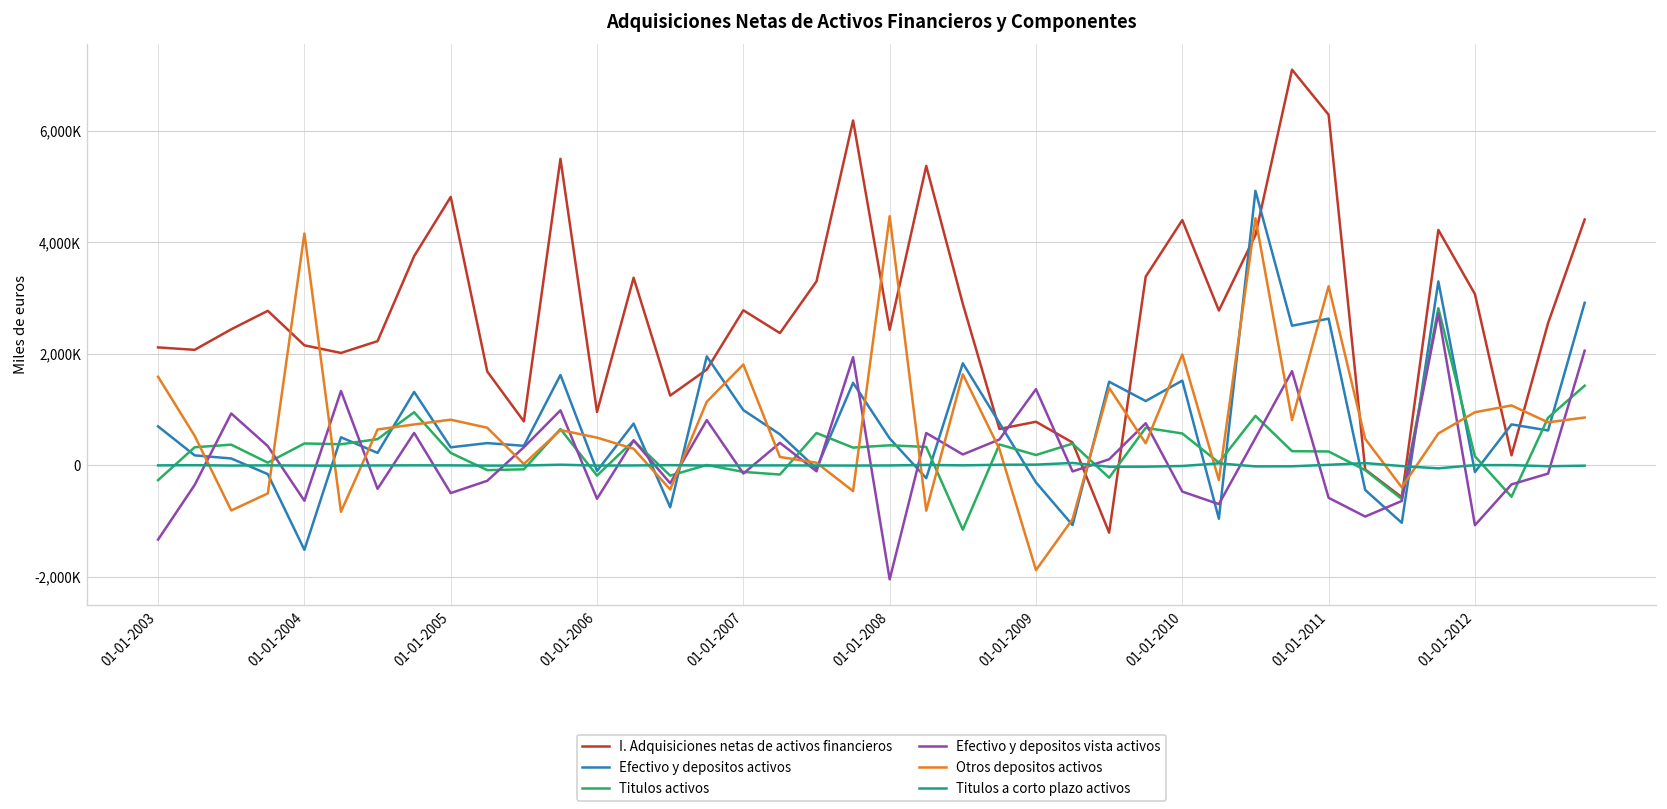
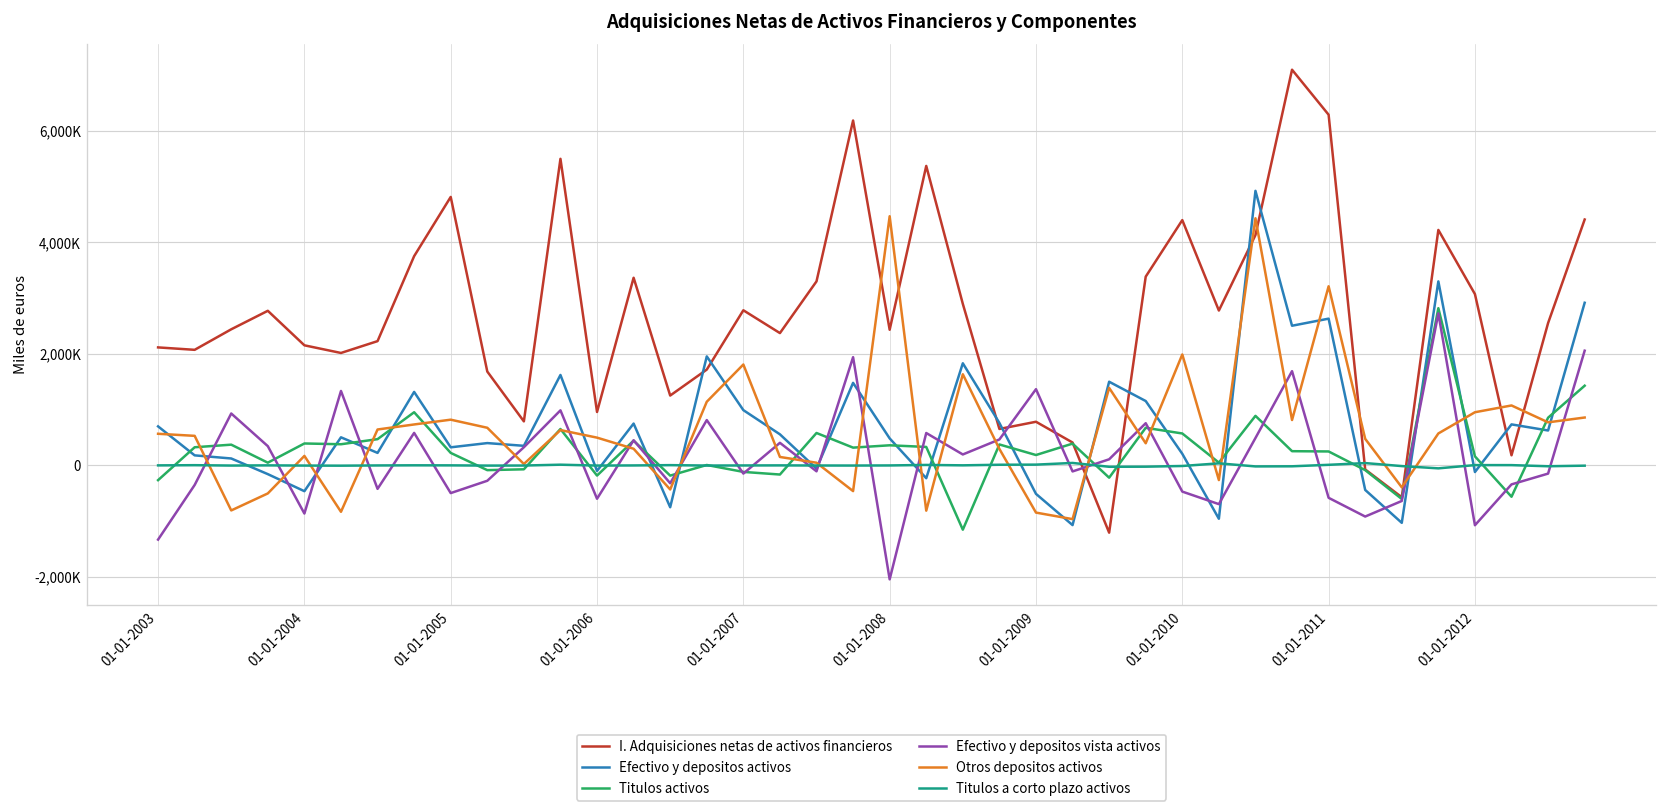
Otros depositos activos, 01-01-2003: 1,600,000 -> 600,000
Efectivo y depositos activos, 01-01-2004: -1,500,000 -> -500,000
Efectivo y depositos vista activos, 01-01-2004: -600,000 -> -900,000
Otros depositos activos, 01-01-2004: 4,200,000 -> 200,000
Efectivo y depositos activos, 01-01-2009: -300,000 -> -500,000
Otros depositos activos, 01-01-2009: -1,900,000 -> -800,000
Efectivo y depositos activos, 01-01-2010: 1,500,000 -> 200,000
